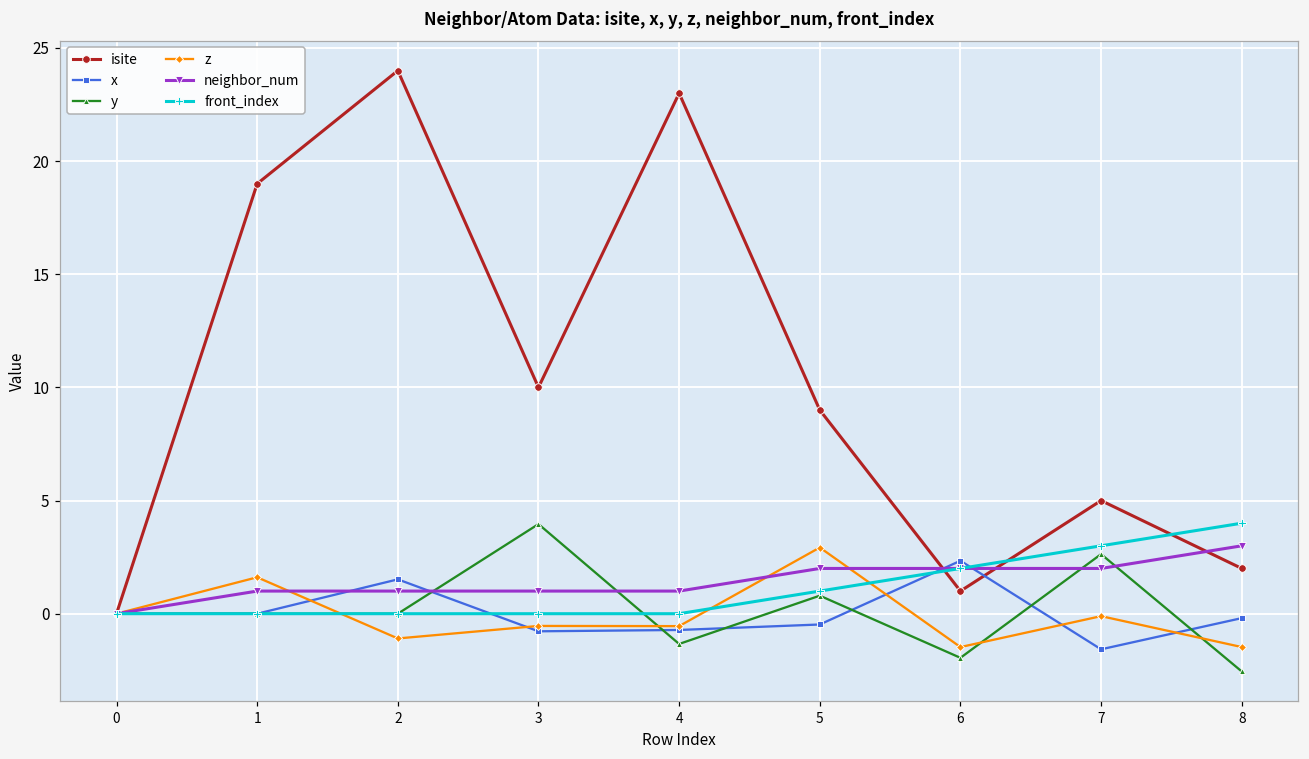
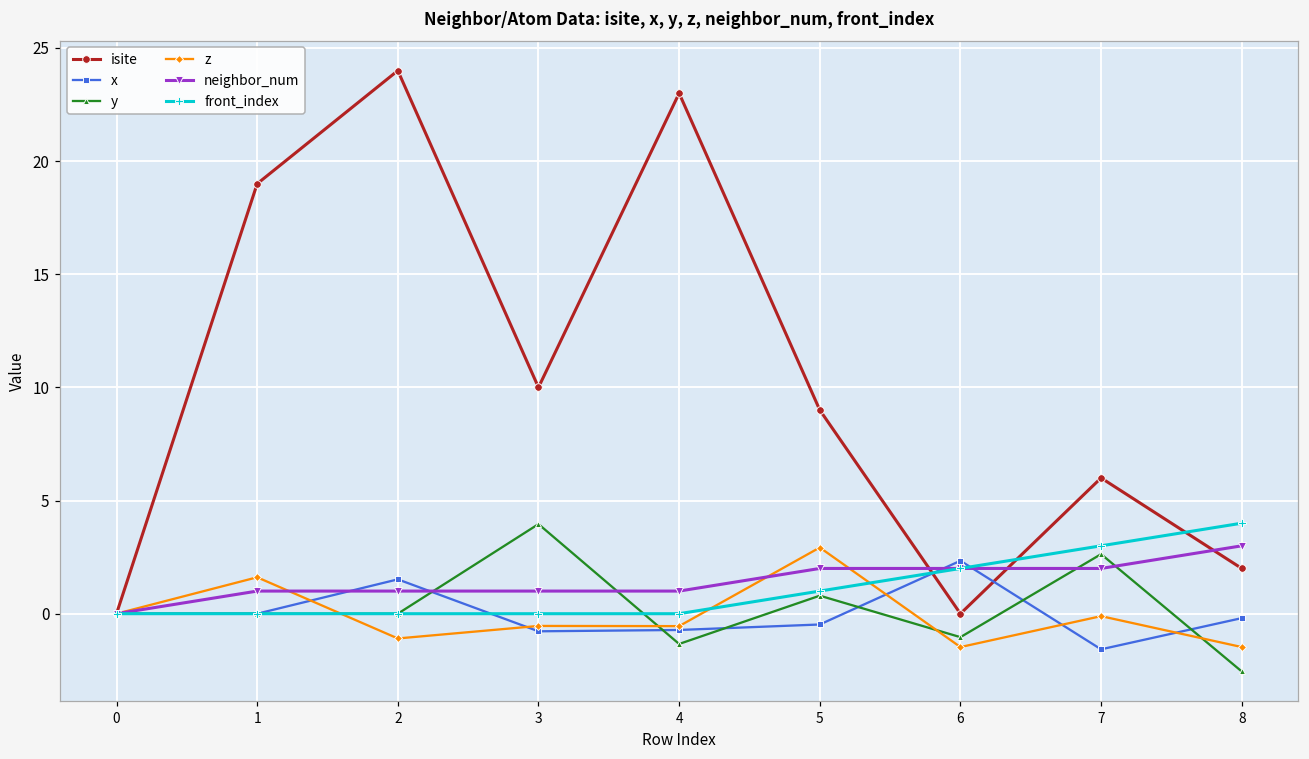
isite, 6: 1 -> 0
y, 6: -1.9 -> -1.0
isite, 7: 5 -> 6
